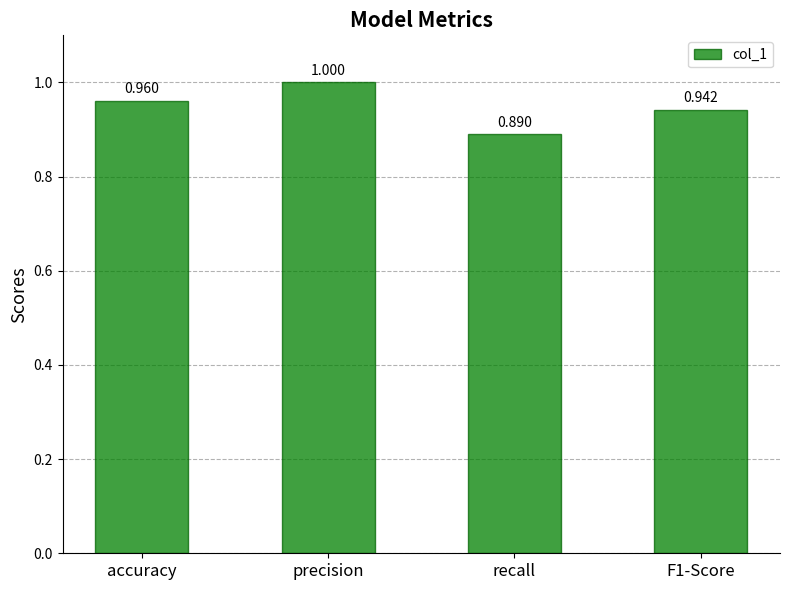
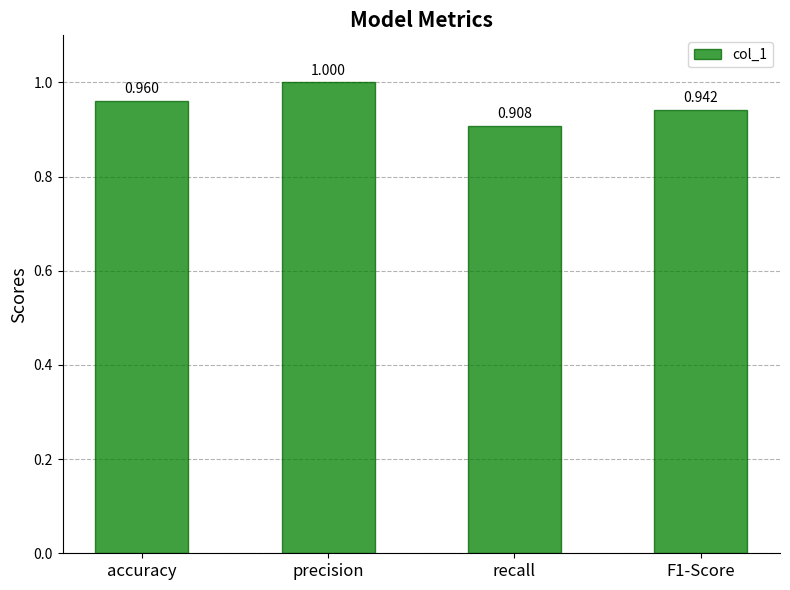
recall: 0.890 -> 0.908
